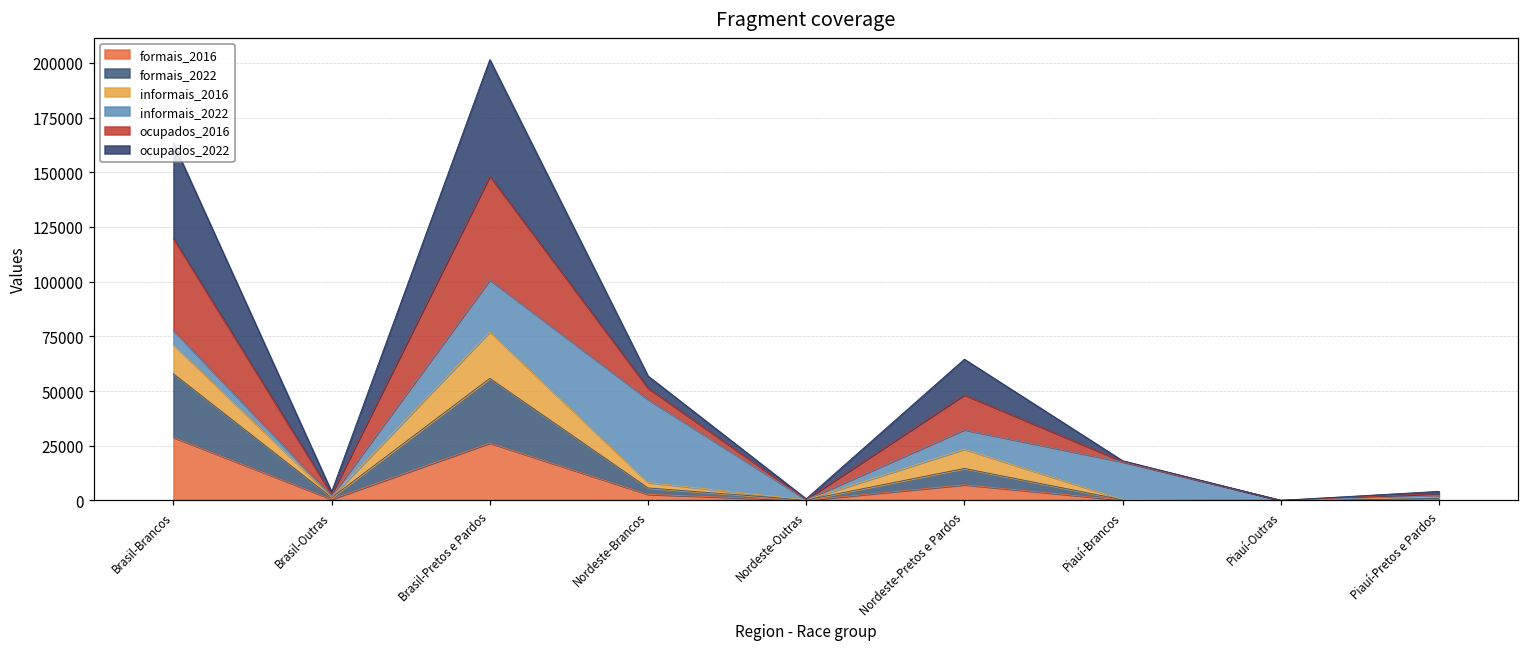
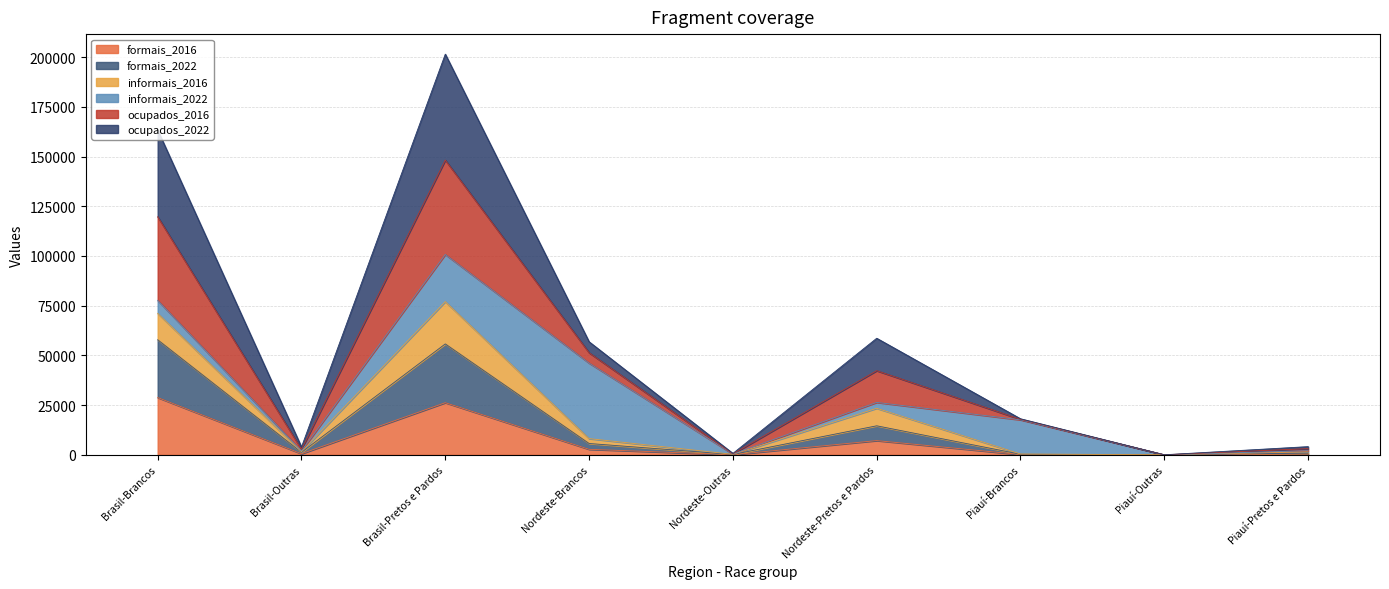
informais_2022, Nordeste-Pretos e Pardos: 9000 -> 3000
